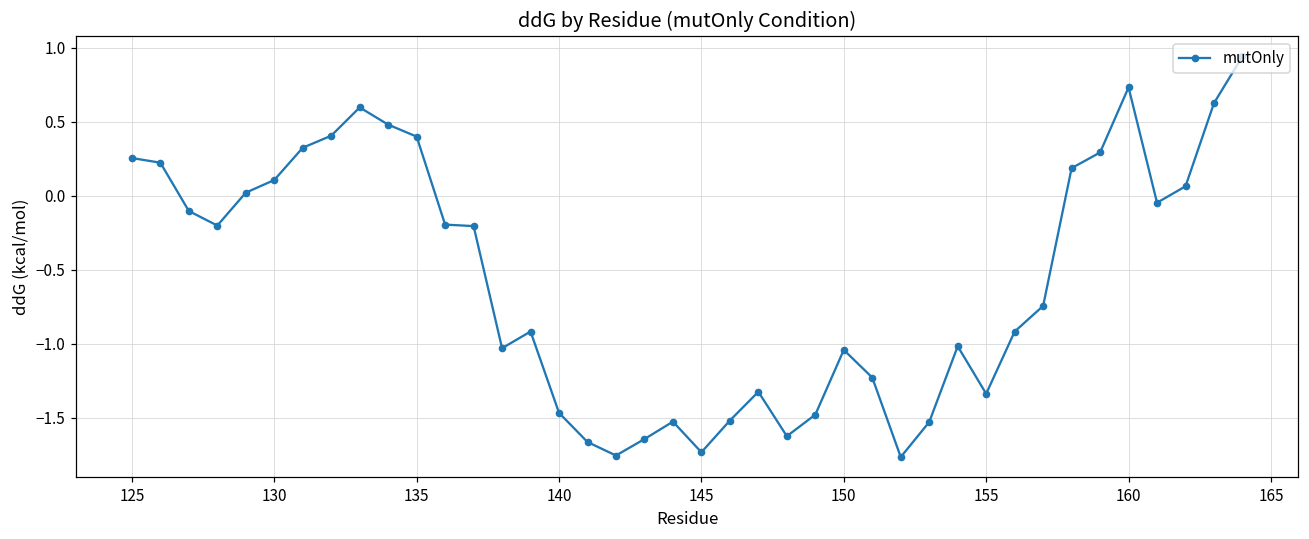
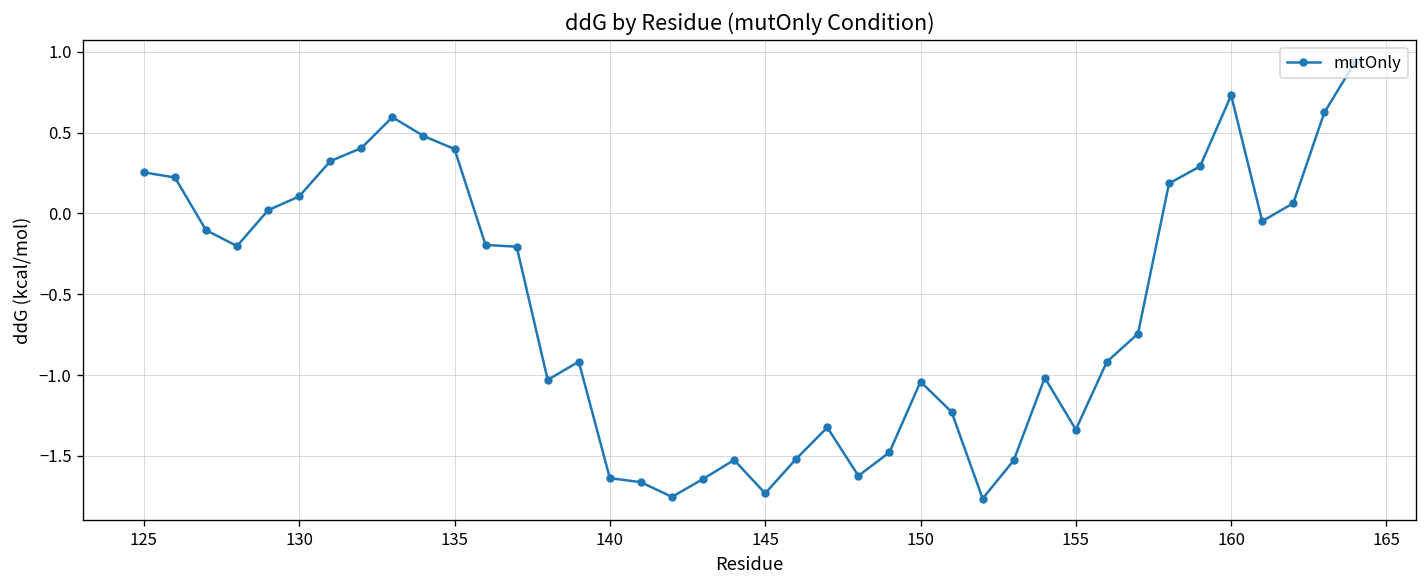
140: -1.47 -> -1.64
